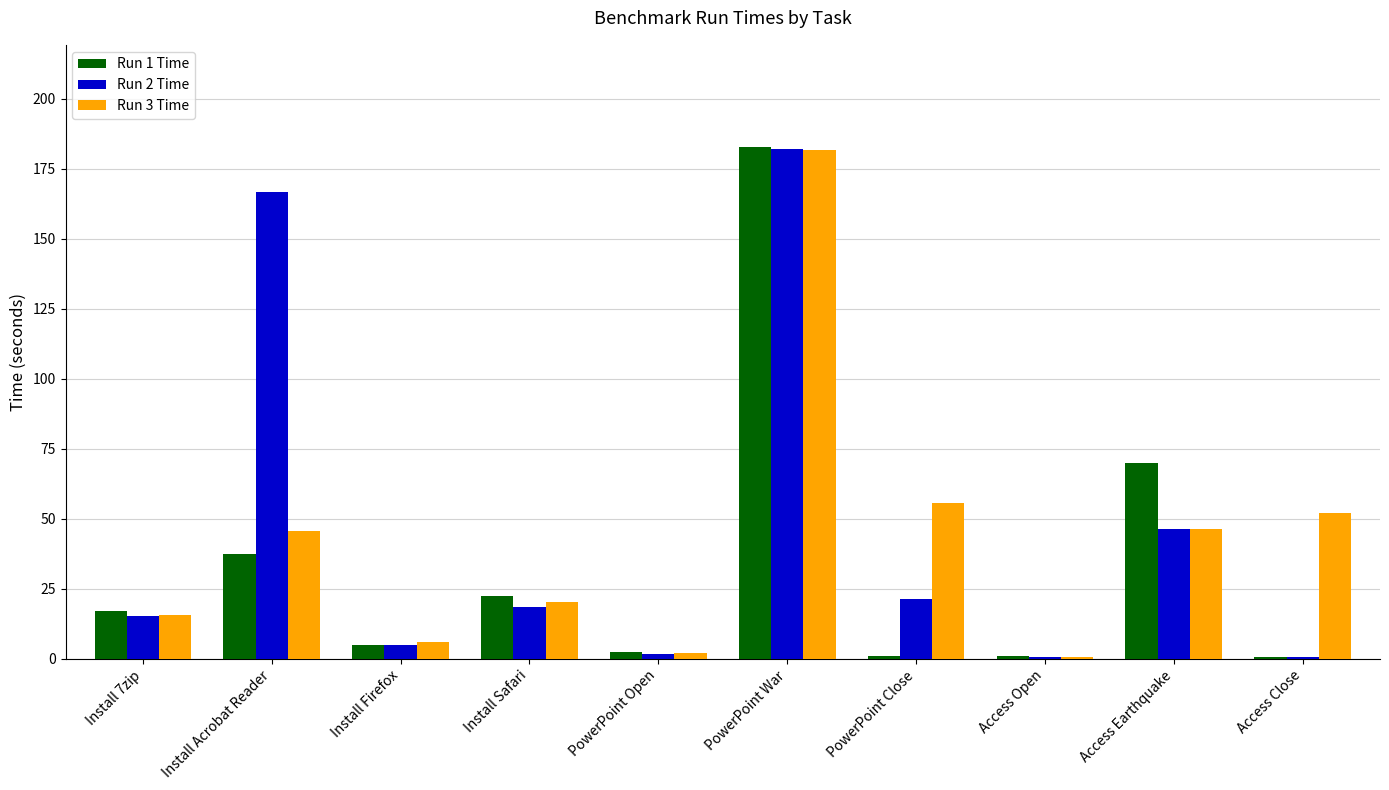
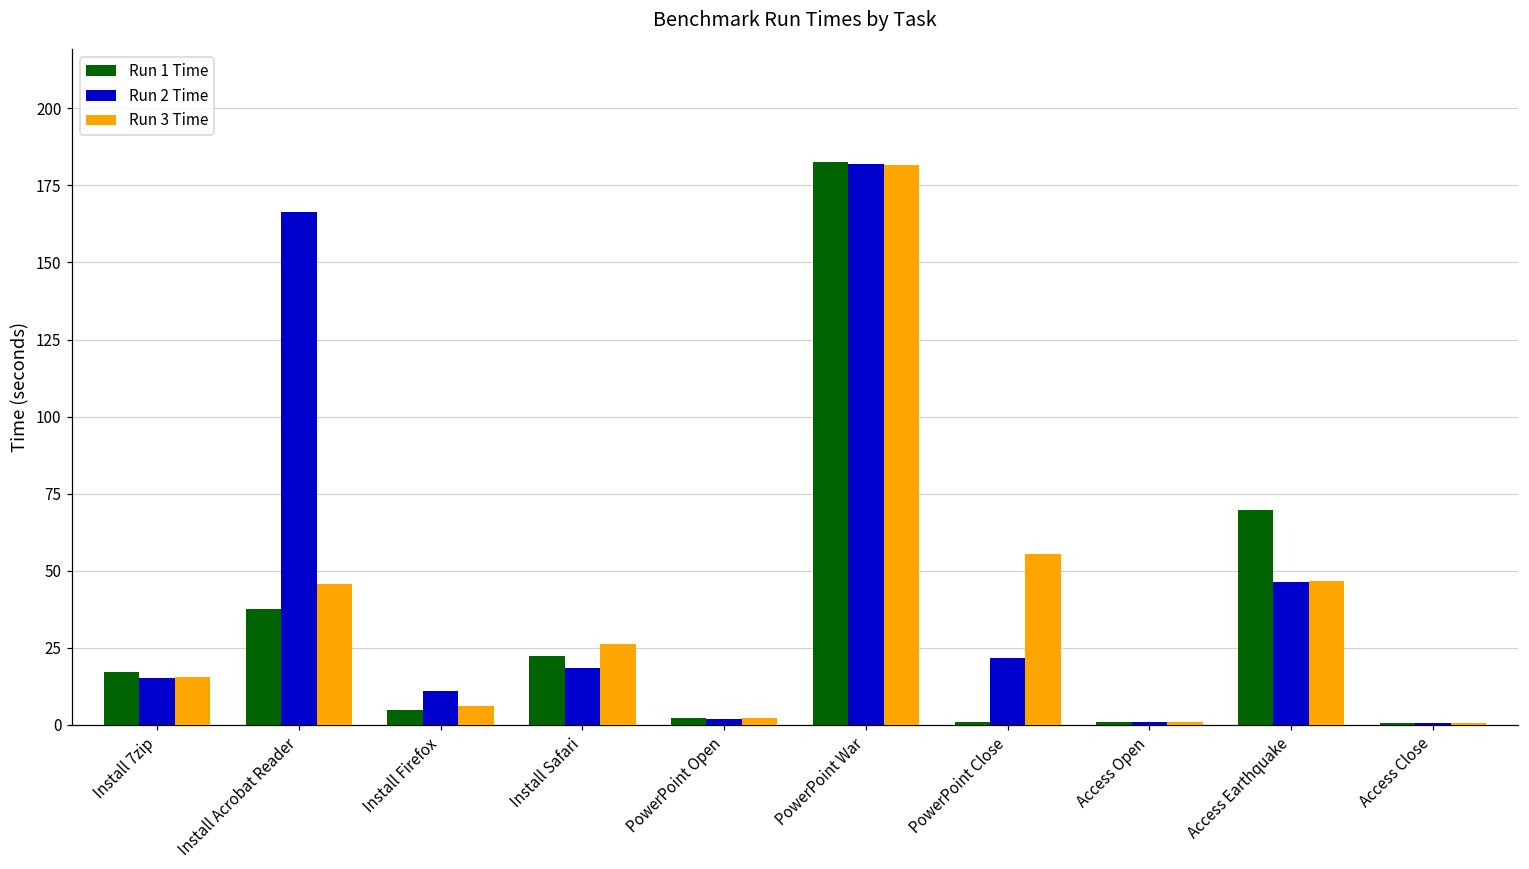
Run 2 Time, Install Firefox: 5 -> 11
Run 3 Time, Install Safari: 20 -> 26
Run 3 Time, Access Close: 52 -> 1
